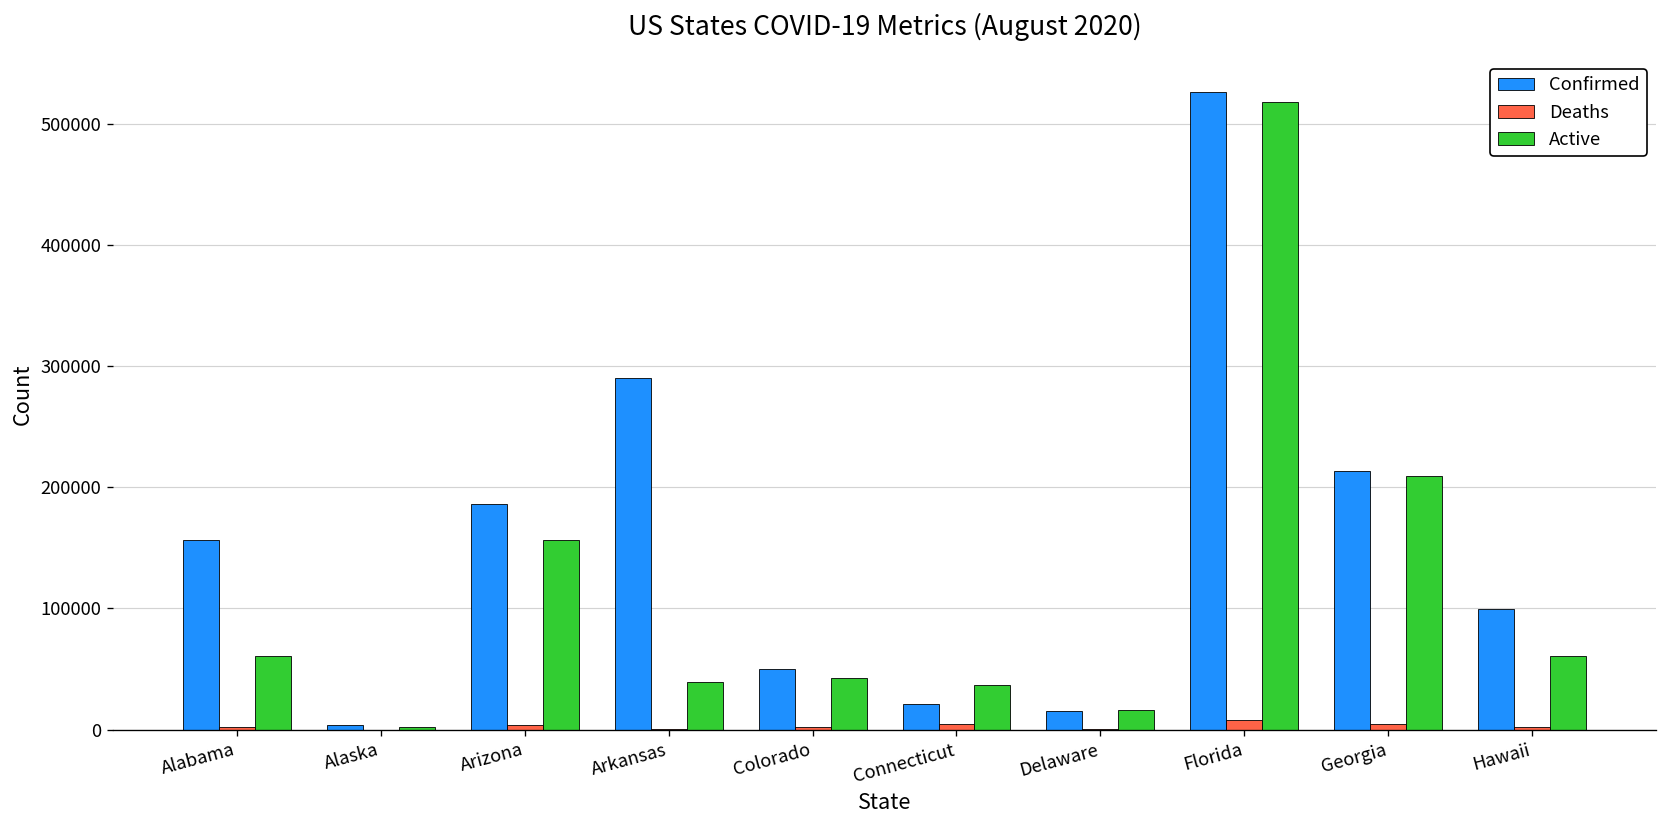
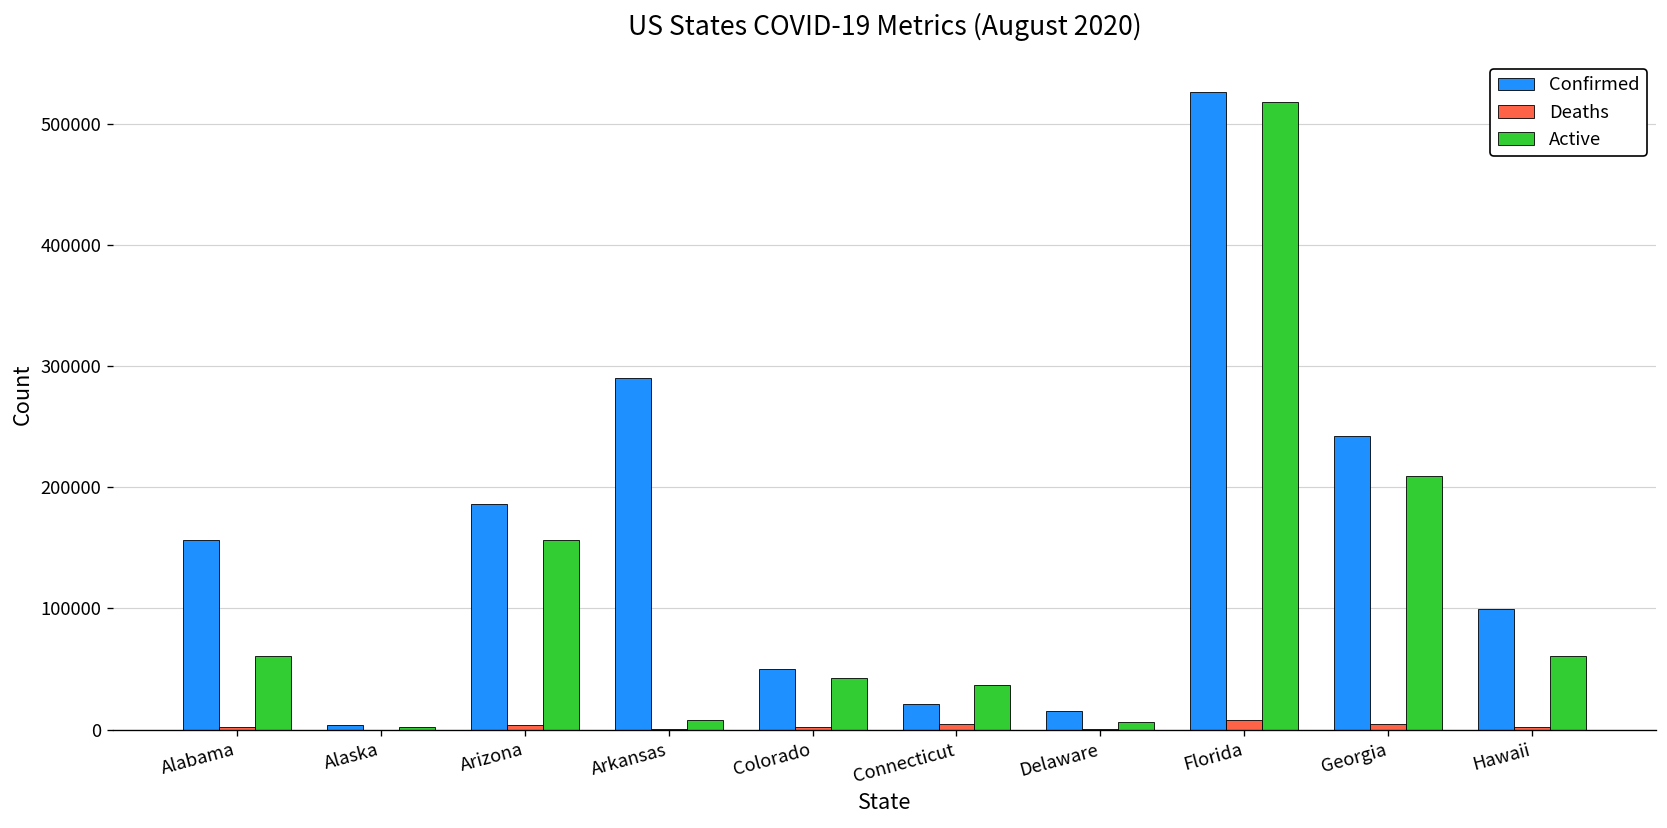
Active, Arkansas: 39000 -> 8000
Active, Delaware: 16000 -> 6000
Confirmed, Georgia: 213000 -> 242000
